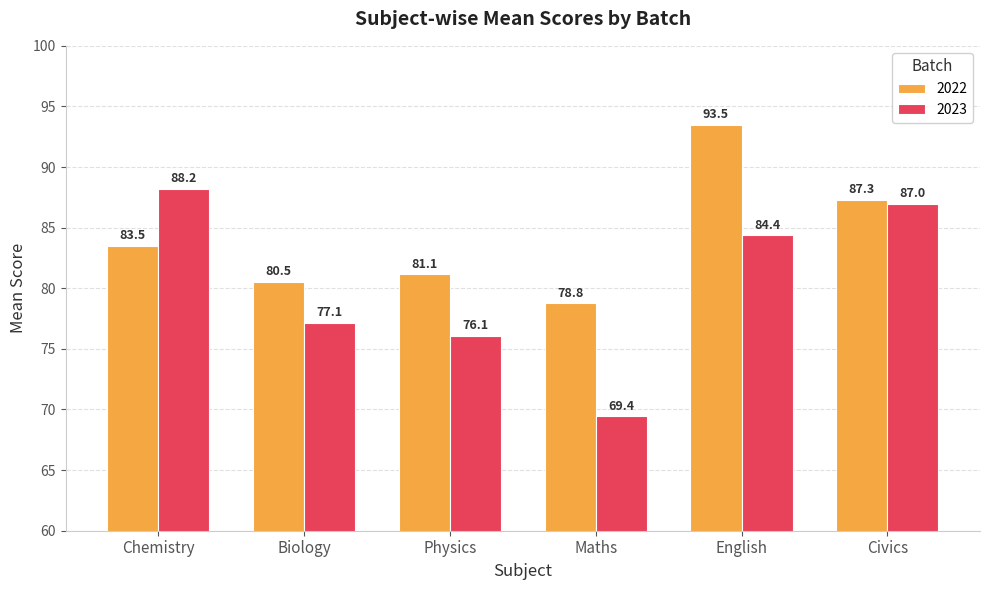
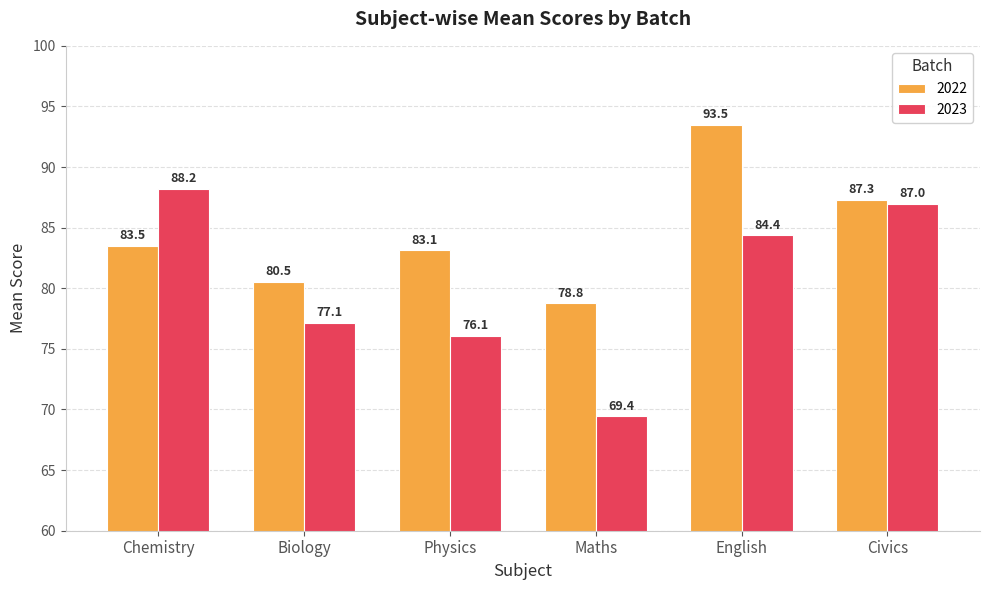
2022, Physics: 81.1 -> 83.1
